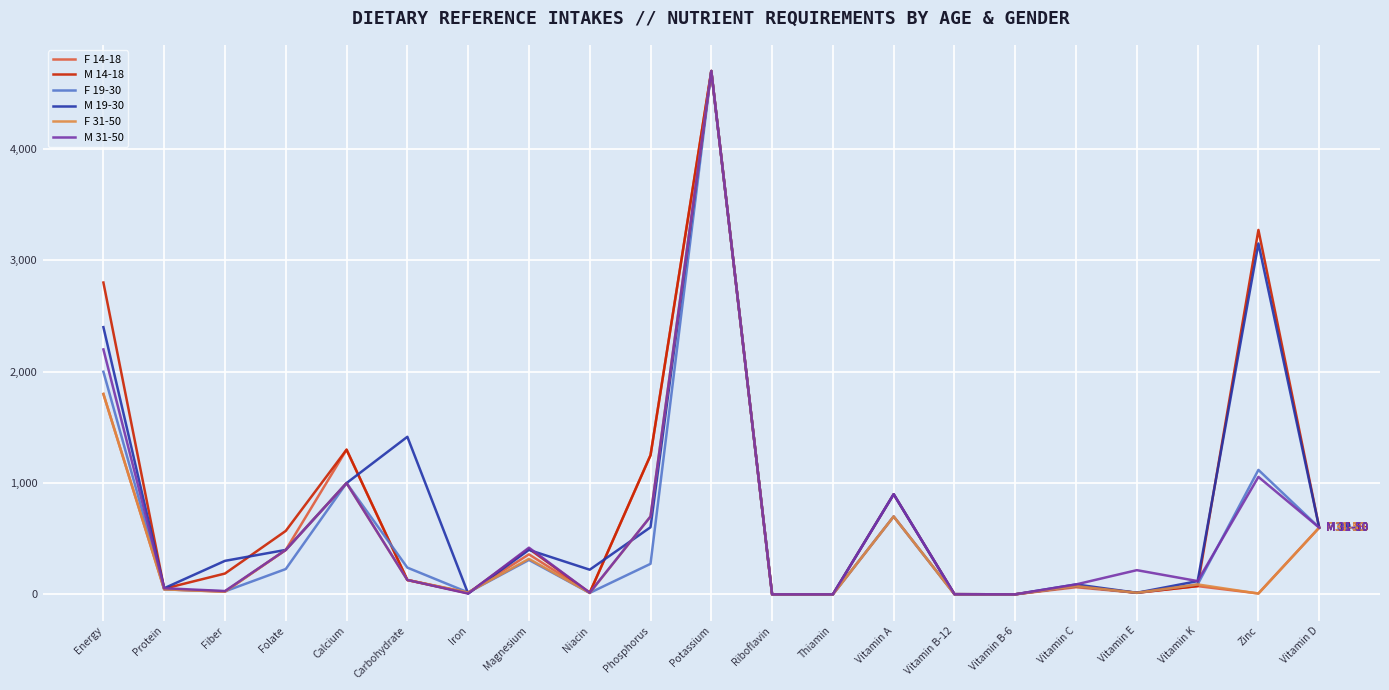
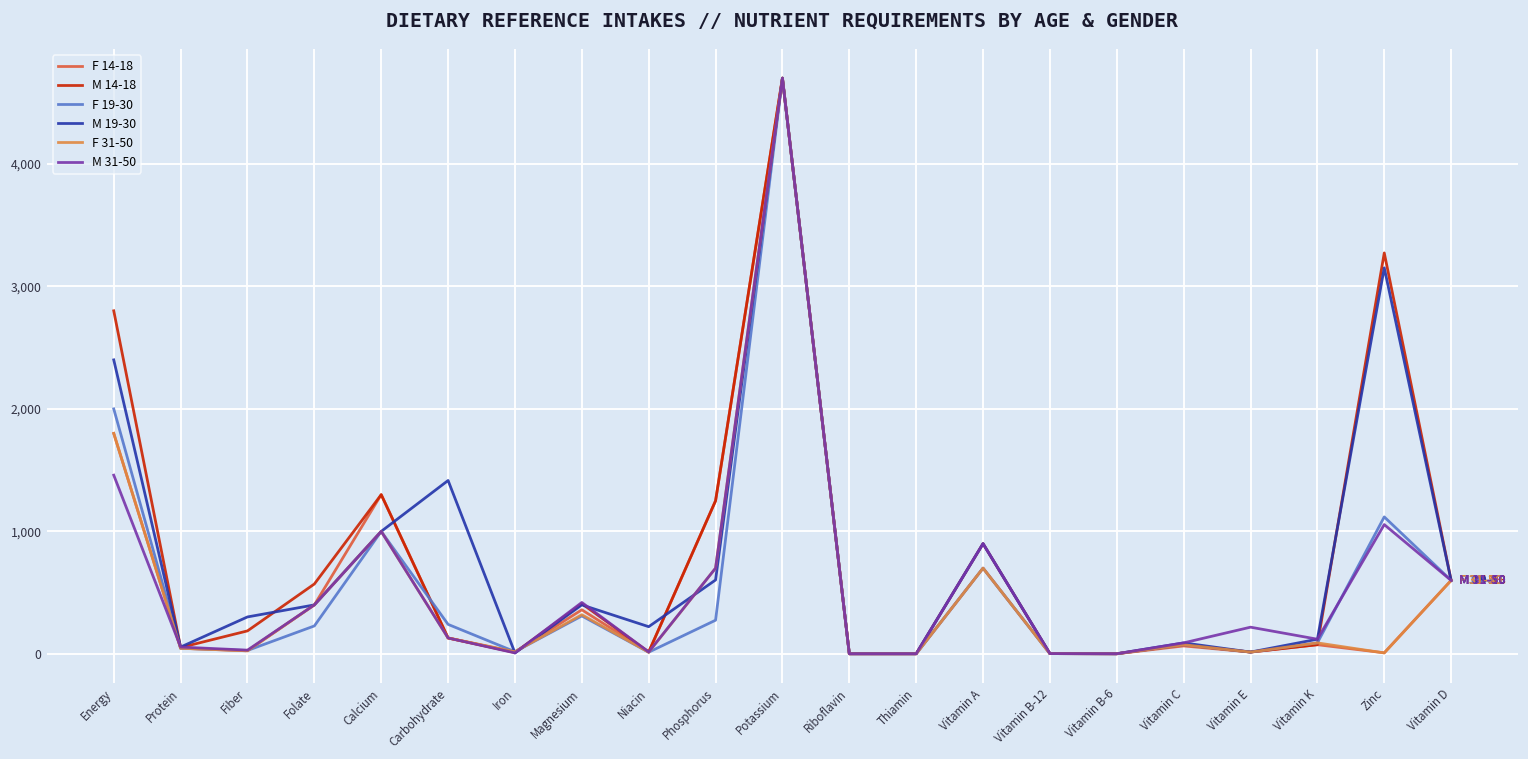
M 31-50, Energy: 2,200 -> 1,460
